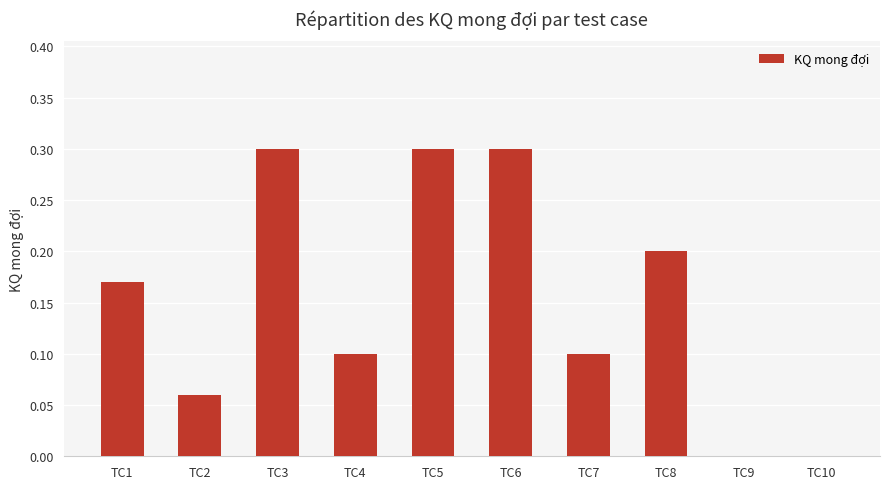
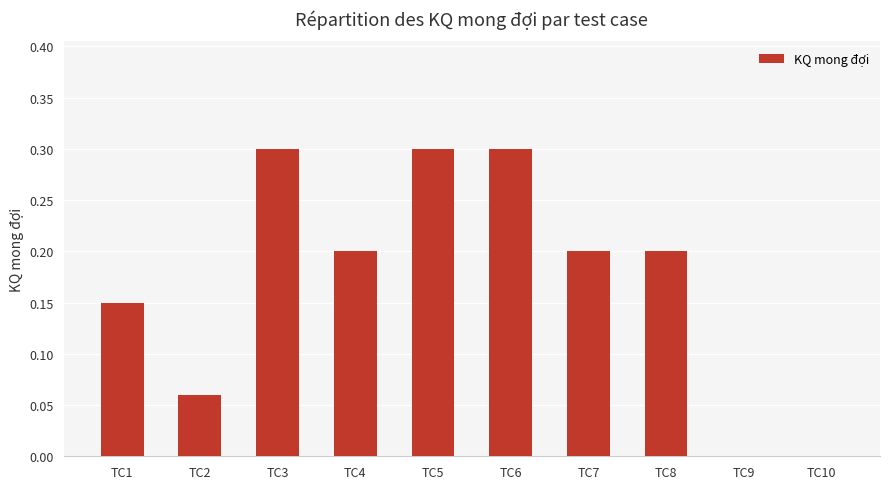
TC1: 0.17 -> 0.15
TC4: 0.1 -> 0.2
TC7: 0.1 -> 0.2
